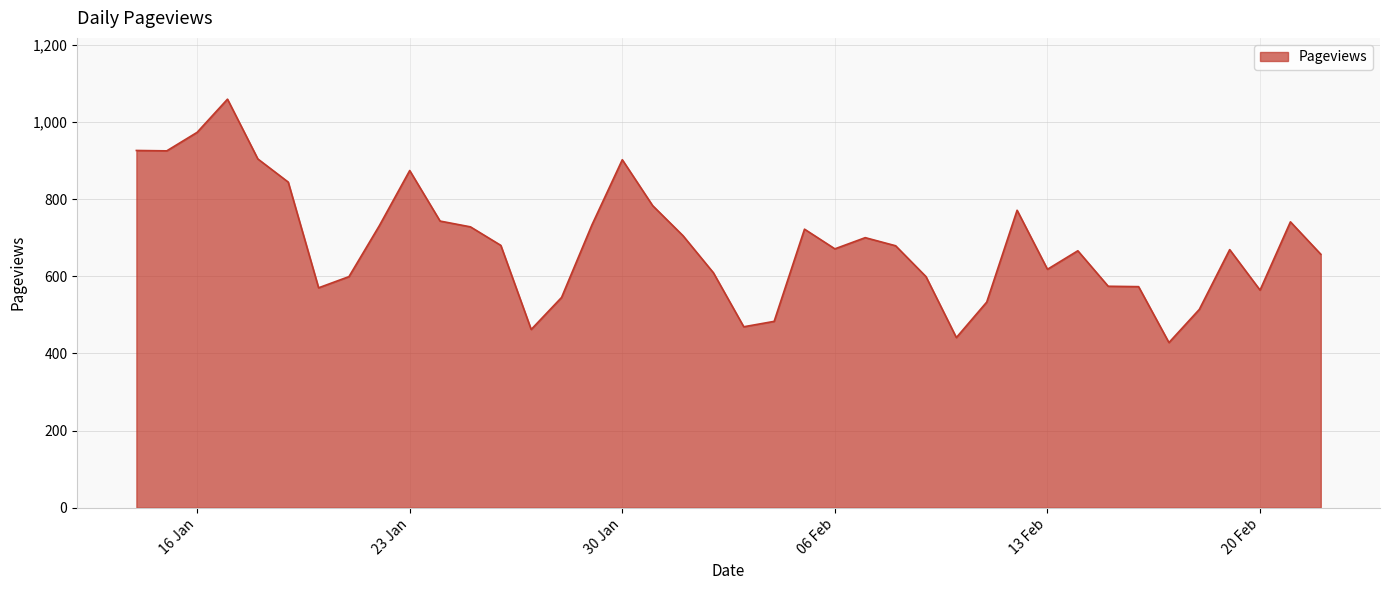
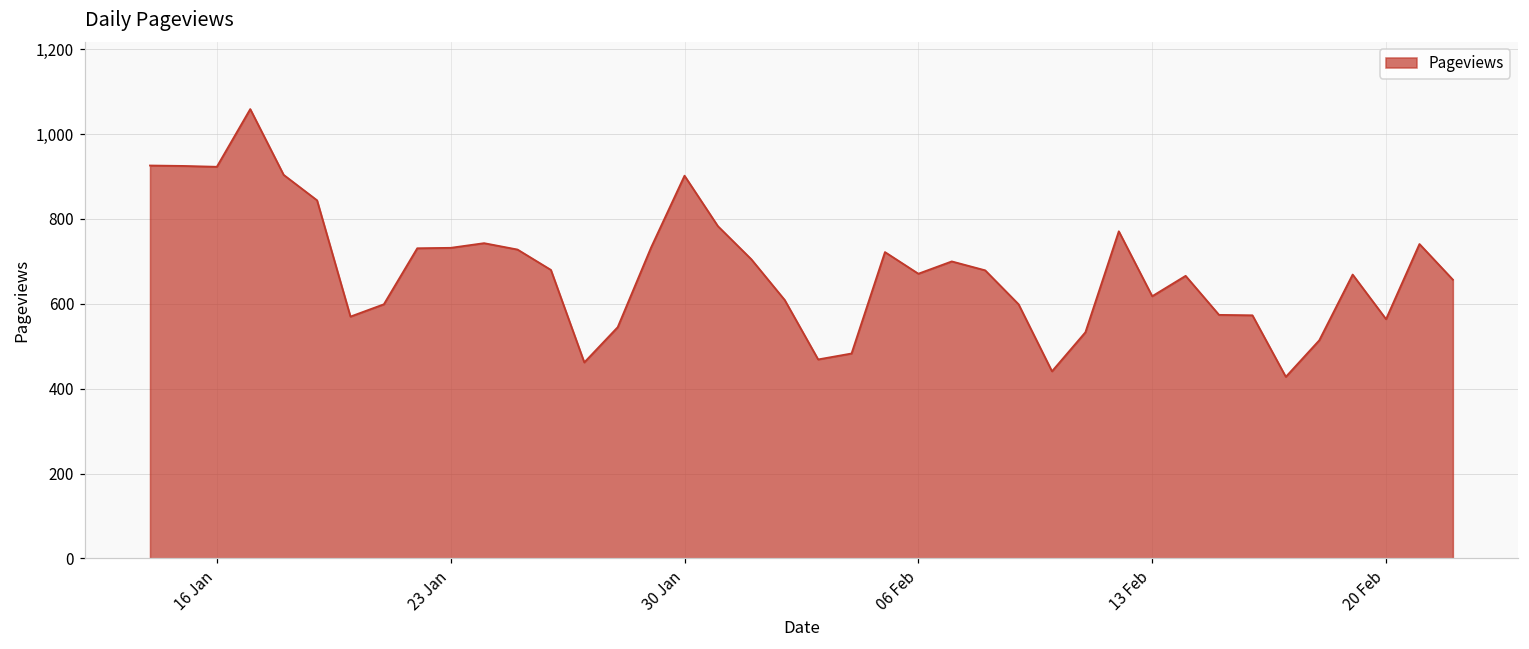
16 Jan: 970 -> 920
23 Jan: 870 -> 730
